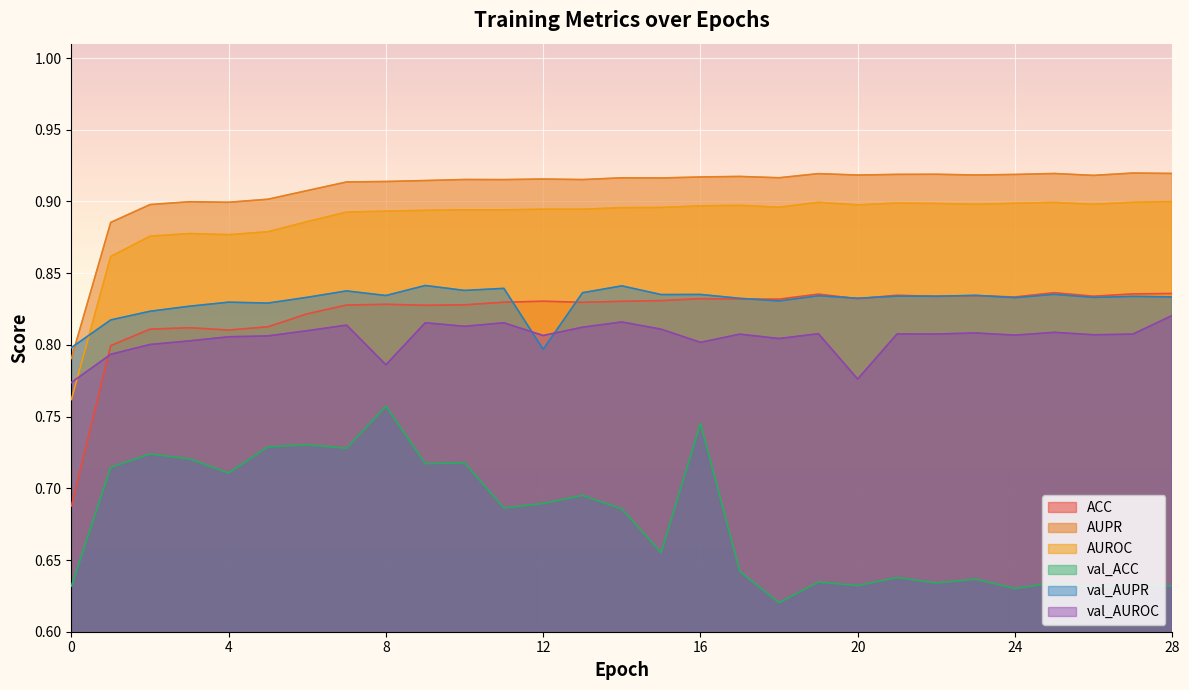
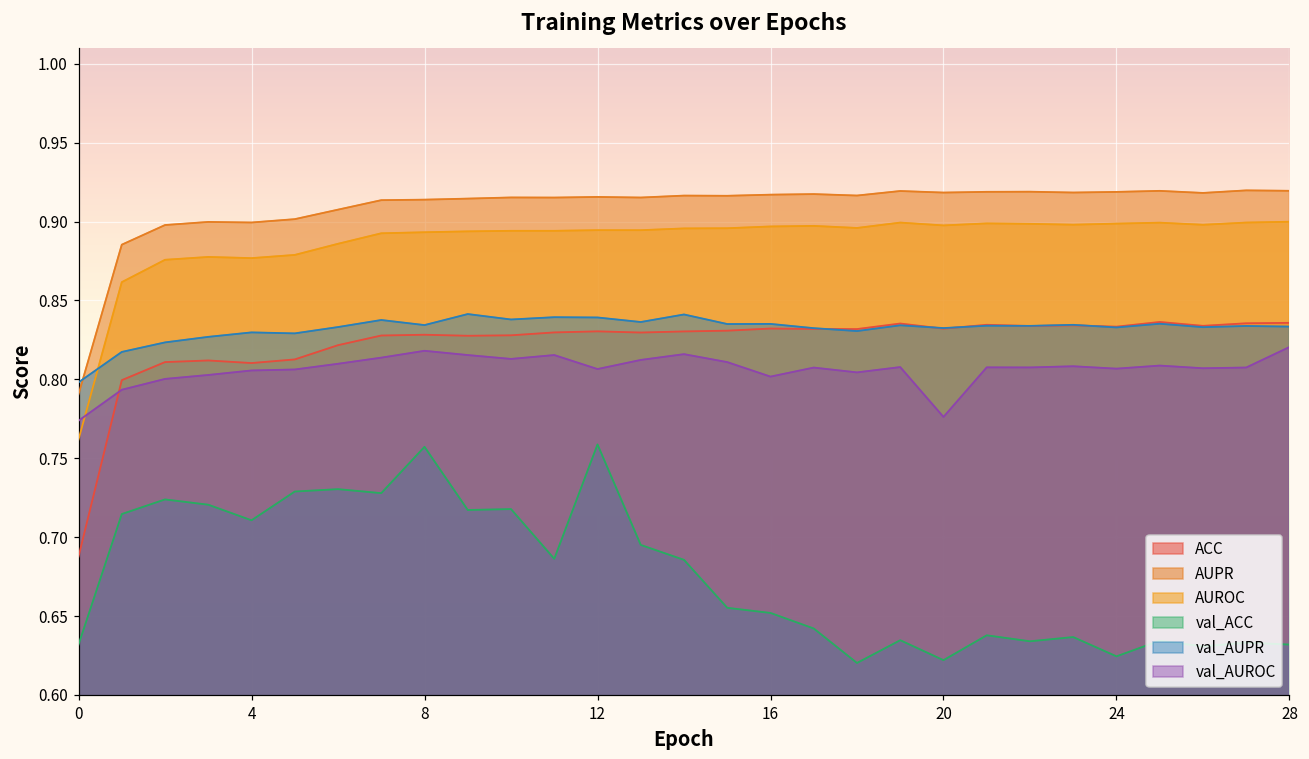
val_AUROC, 8: 0.786 -> 0.818
val_ACC, 12: 0.689 -> 0.759
val_AUPR, 12: 0.797 -> 0.839
val_ACC, 16: 0.745 -> 0.652
val_ACC, 20: 0.632 -> 0.622
val_ACC, 24: 0.630 -> 0.624
